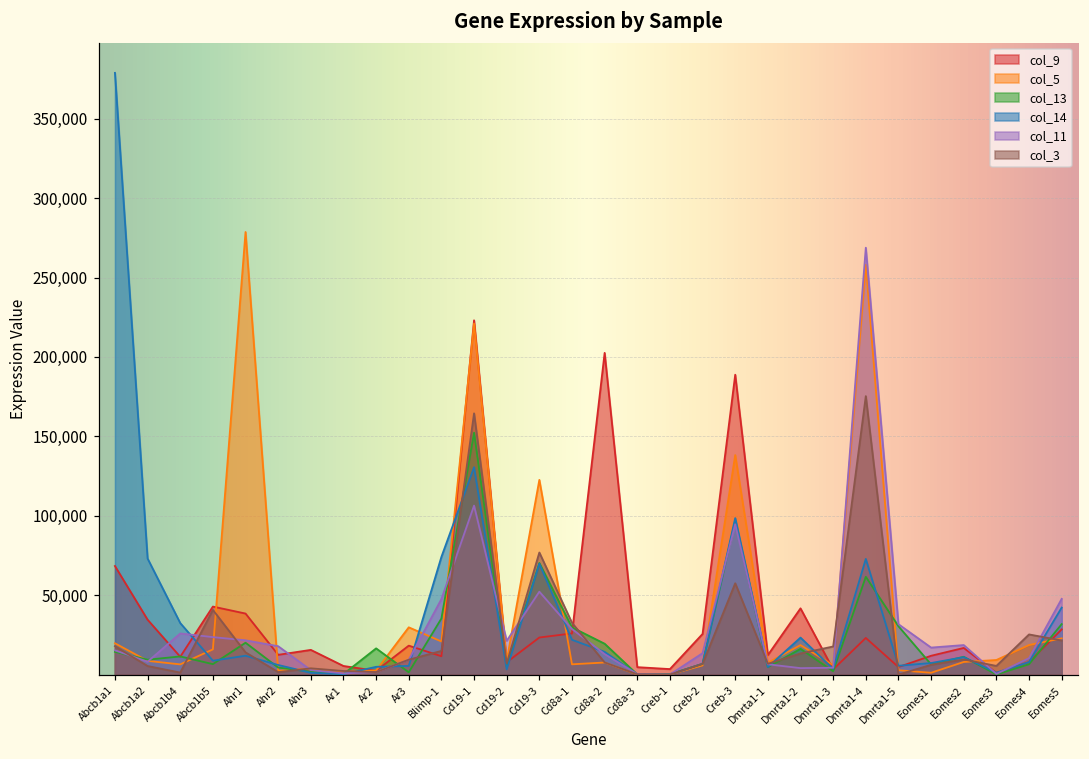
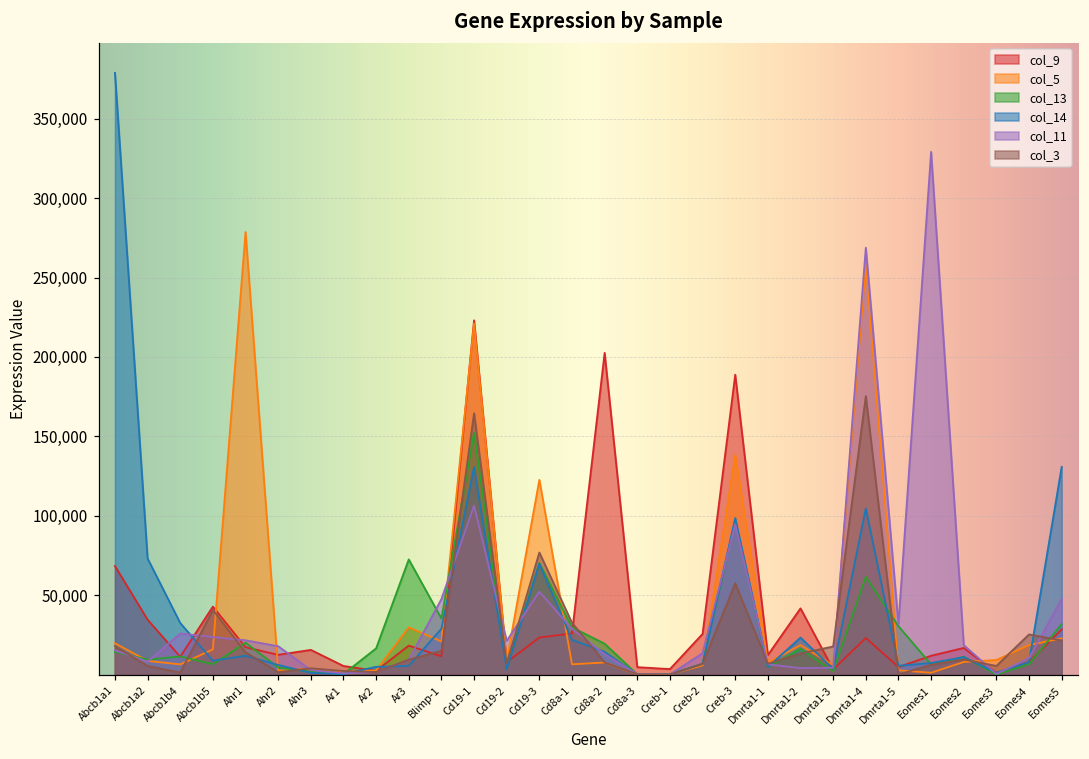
col_9, Ahr1: 38,000 -> 17,000
col_13, Ar3: 1,000 -> 73,000
col_14, Blimp-1: 74,000 -> 29,000
col_14, Dmrta1-4: 73,000 -> 105,000
col_11, Eomes1: 17,000 -> 329,000
col_14, Eomes5: 42,000 -> 131,000
